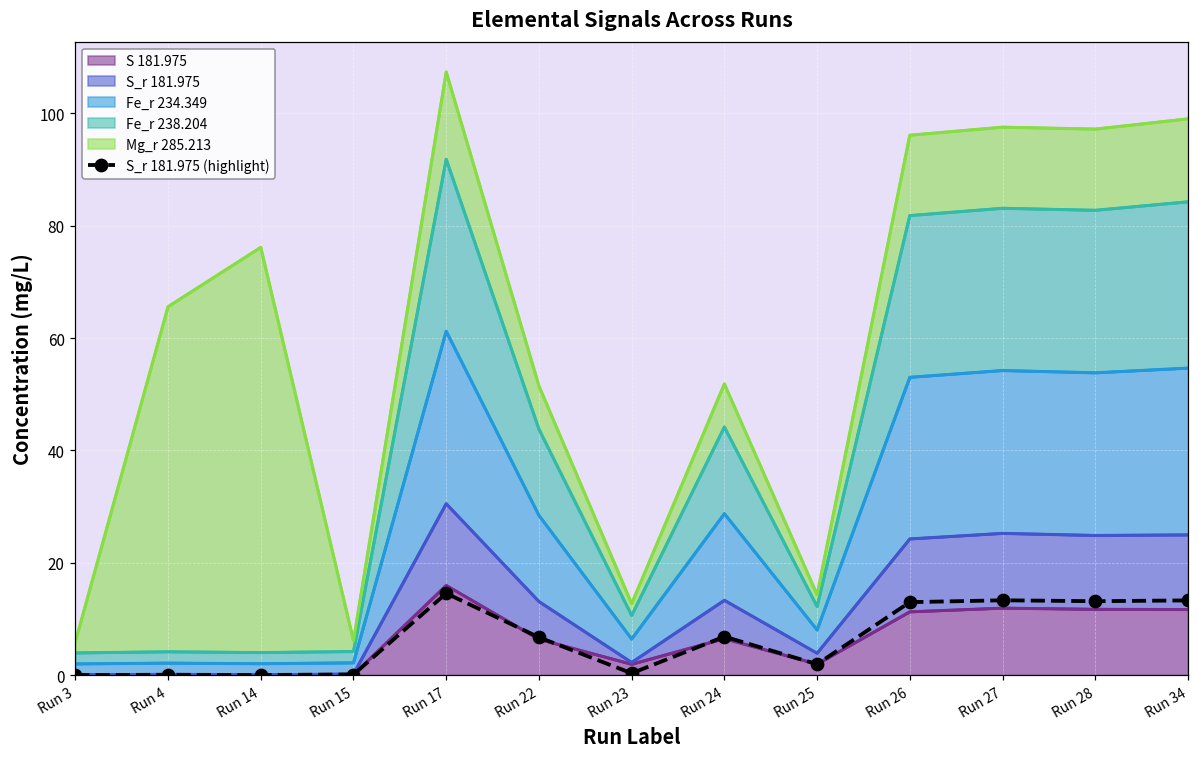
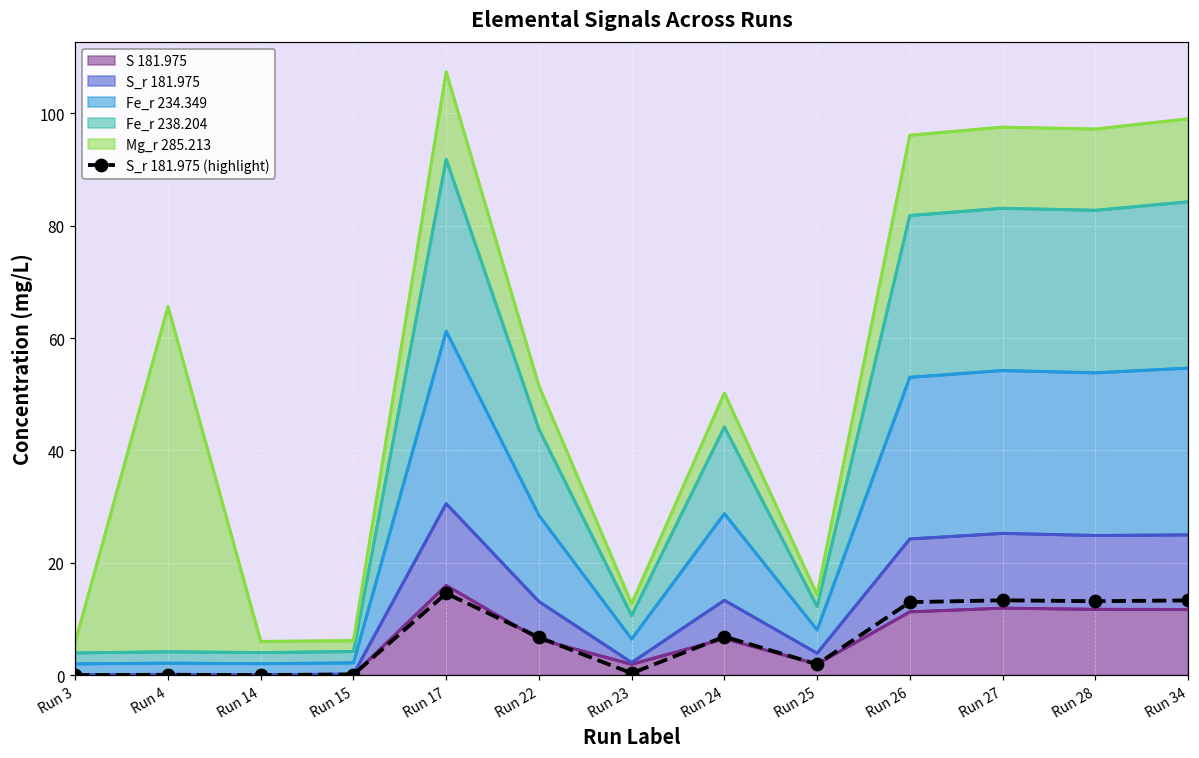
Mg_r 285.213, Run 14: 72 -> 2
Mg_r 285.213, Run 24: 8 -> 6
